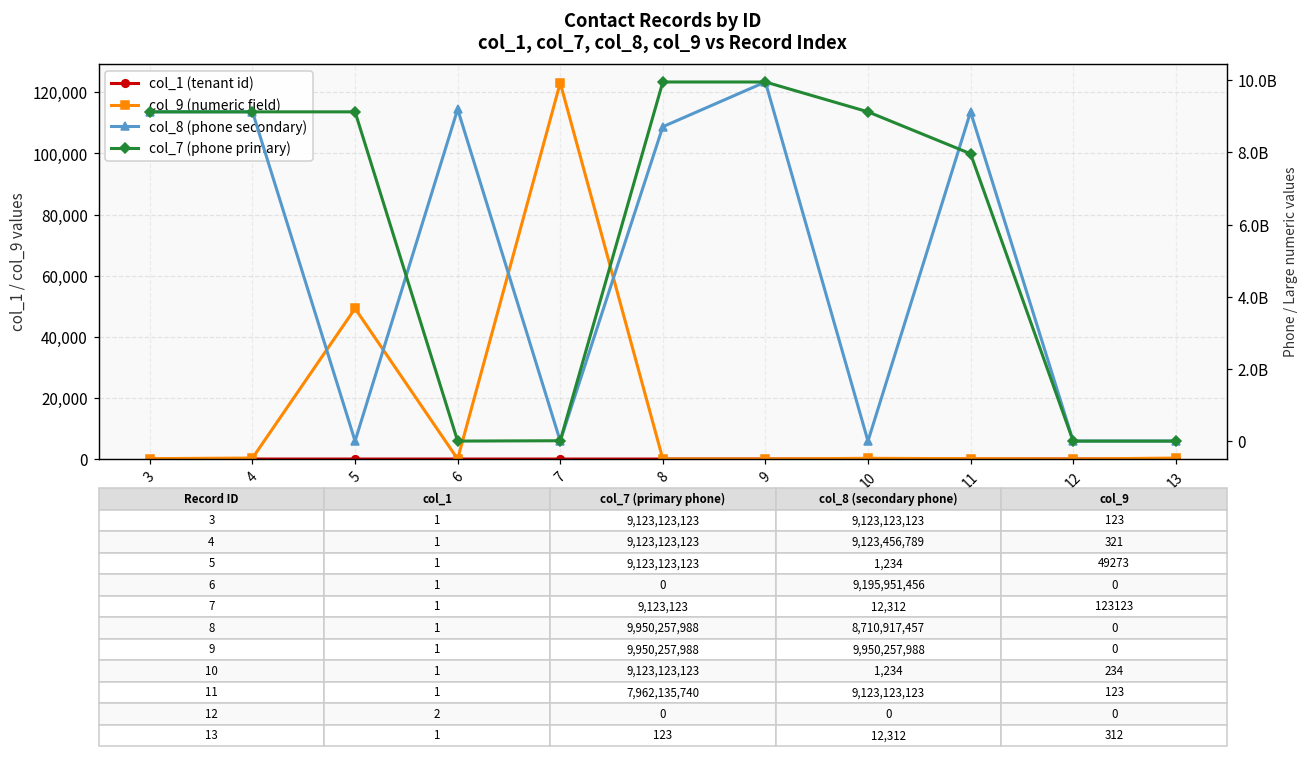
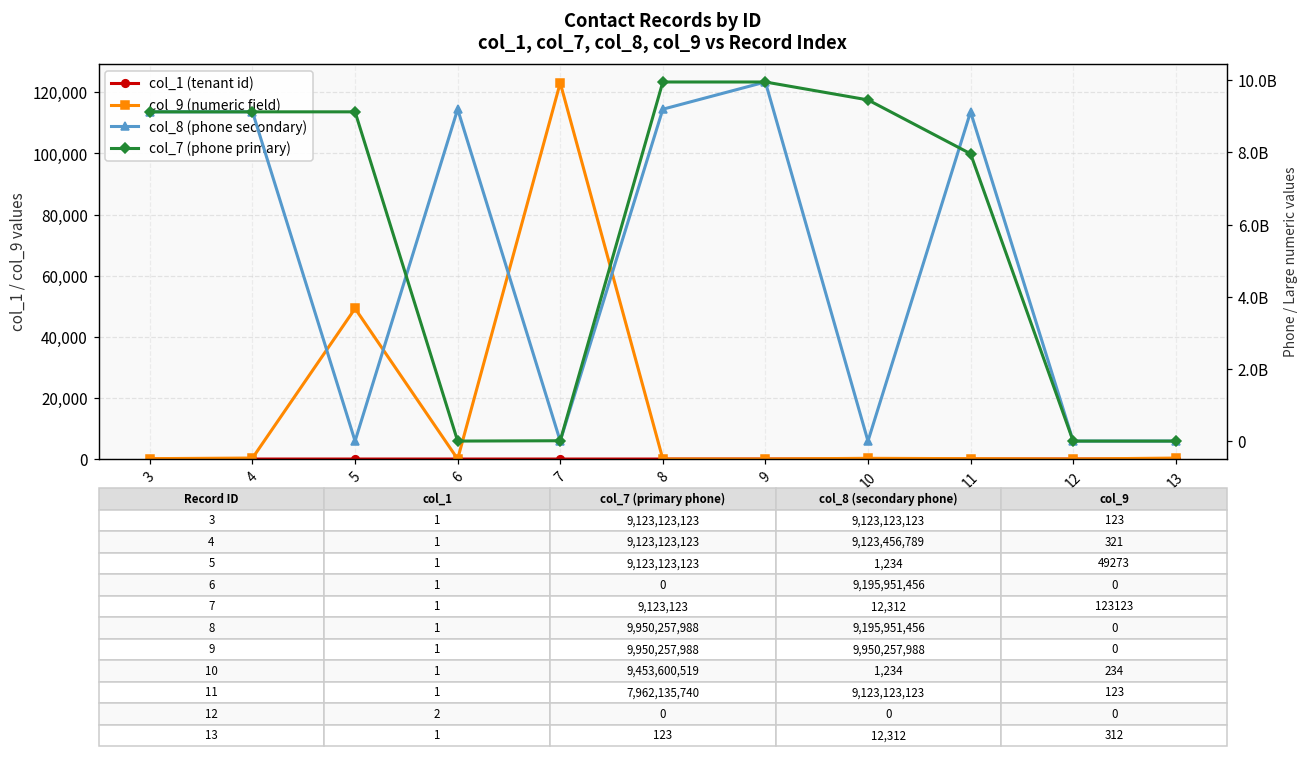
col_8 (phone secondary), 8: 8,710,917,457 -> 9,195,951,456
col_7 (phone primary), 10: 9,123,123,123 -> 9,453,600,519
